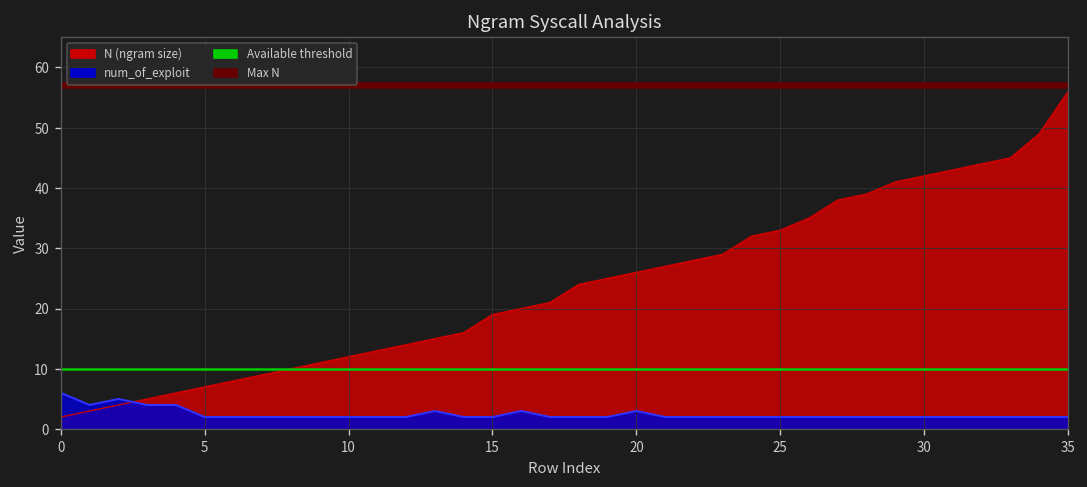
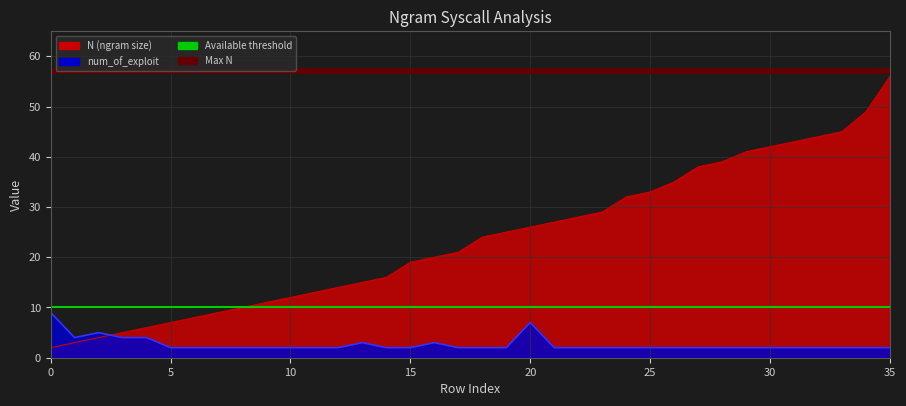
num_of_exploit, 0: 6 -> 9
num_of_exploit, 20: 3 -> 7
